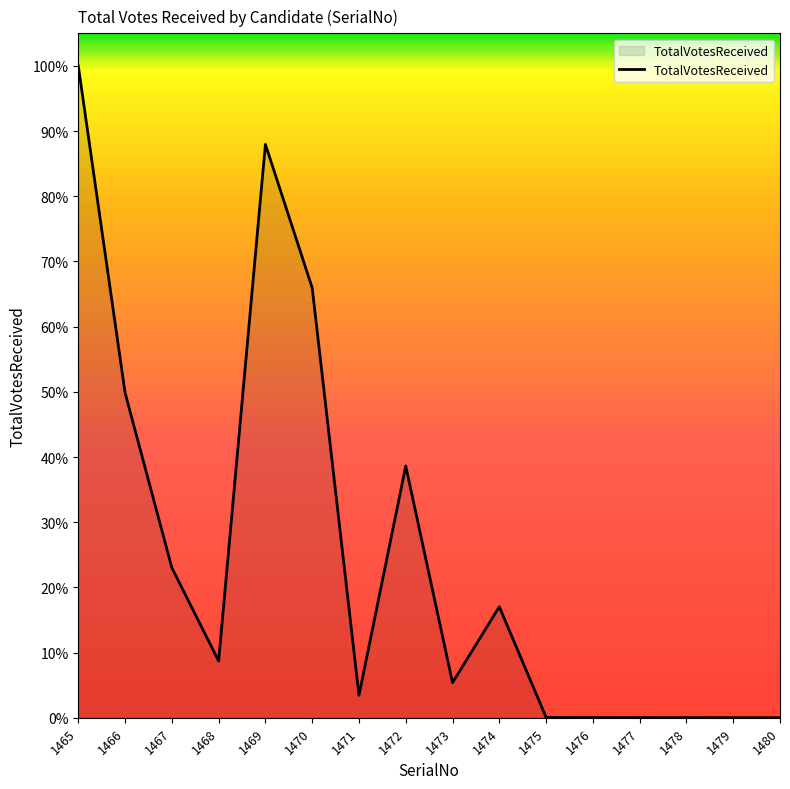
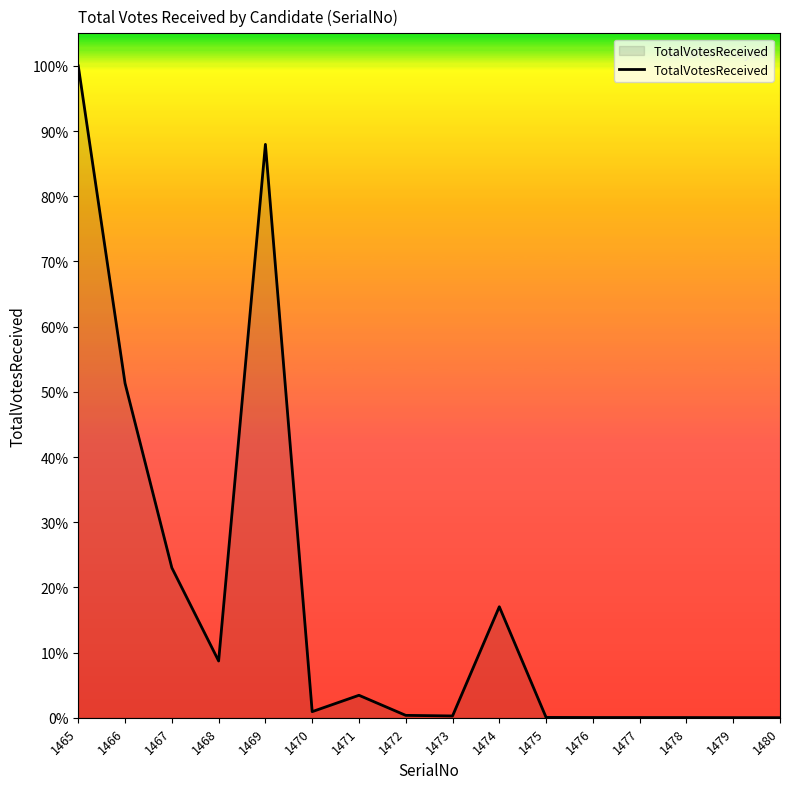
1466: 50% -> 51%
1470: 66% -> 1%
1472: 39% -> 0%
1473: 5% -> 0%
